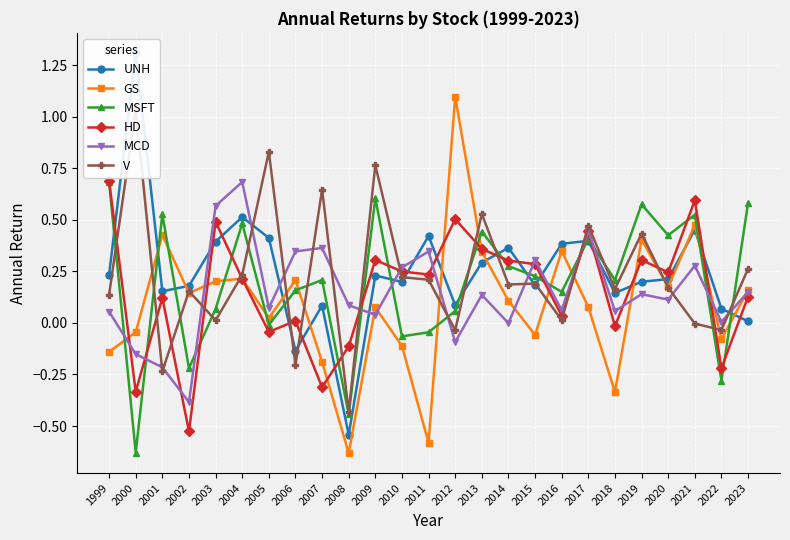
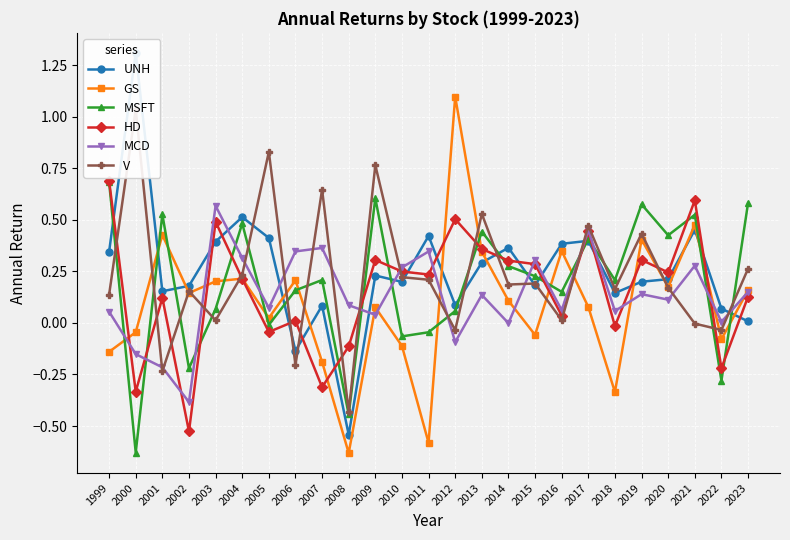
UNH, 1999: 0.23 -> 0.35
MCD, 2004: 0.68 -> 0.32
